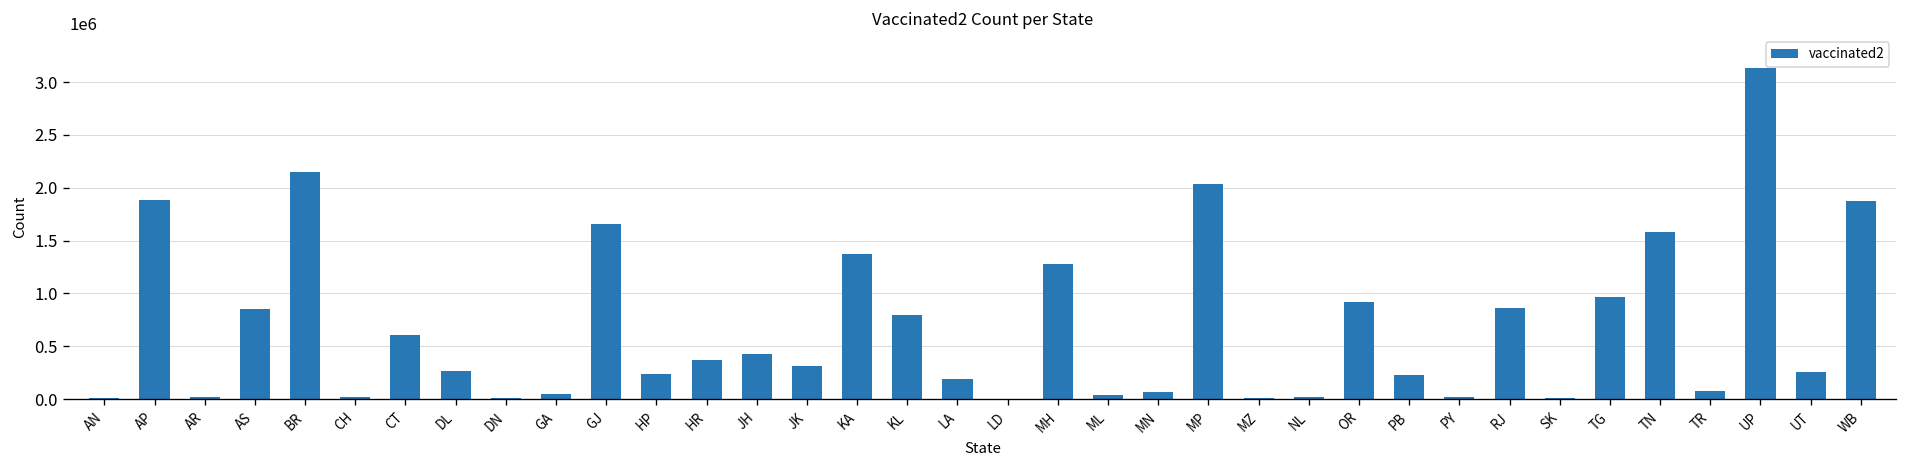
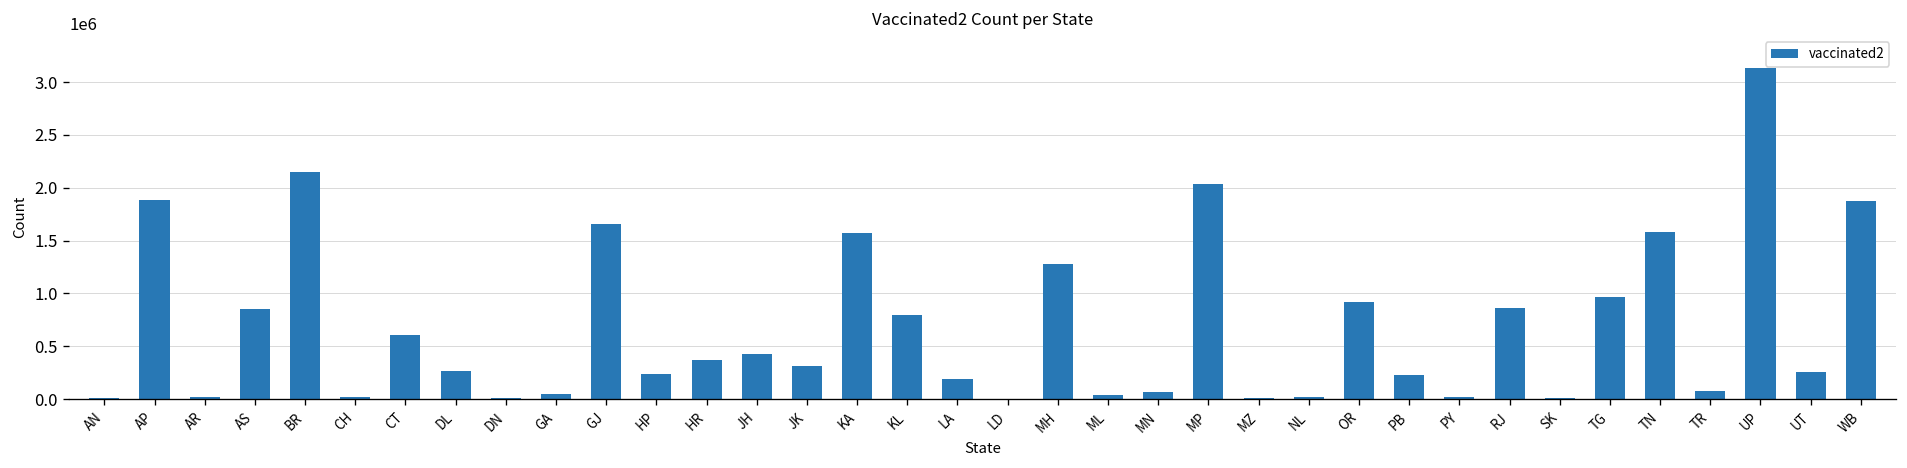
KA: 1400000 -> 1600000
